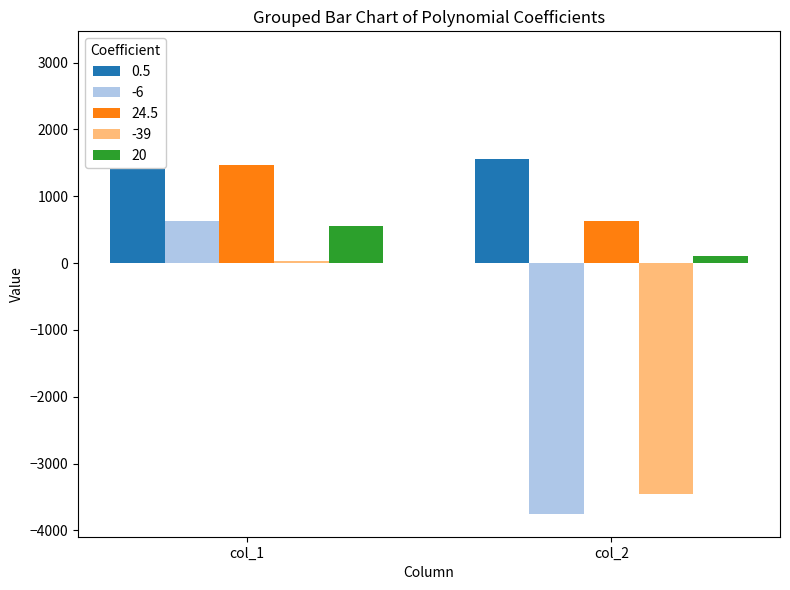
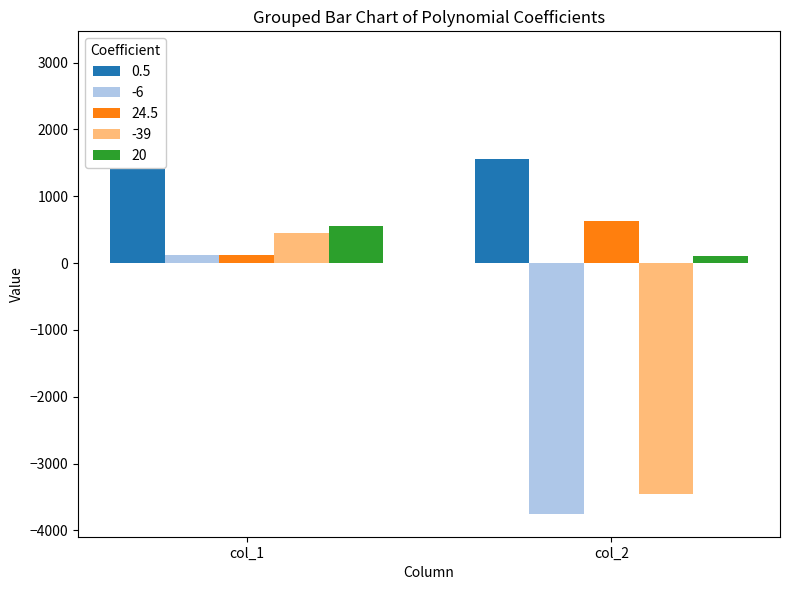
-6, col_1: 600 -> 100
24.5, col_1: 1500 -> 100
-39, col_1: 0 -> 400
